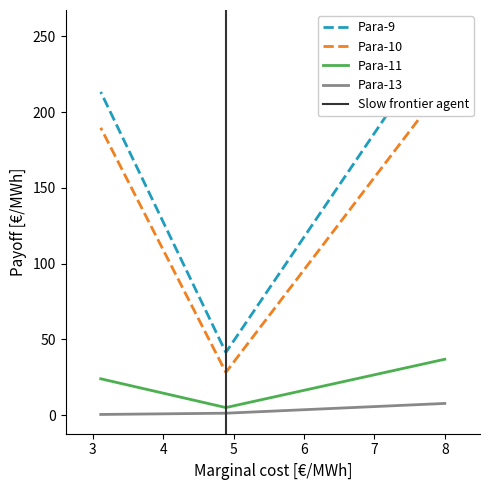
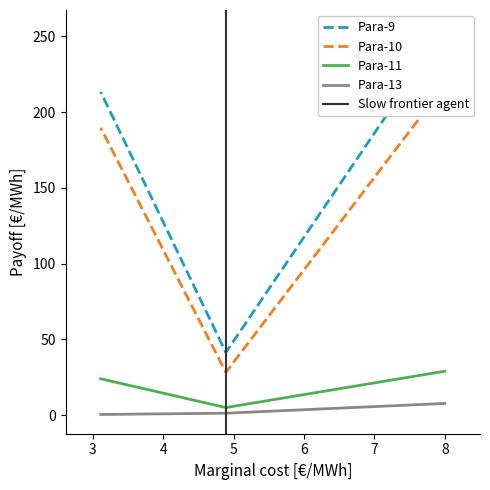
Para-11, 8: 37 -> 29
